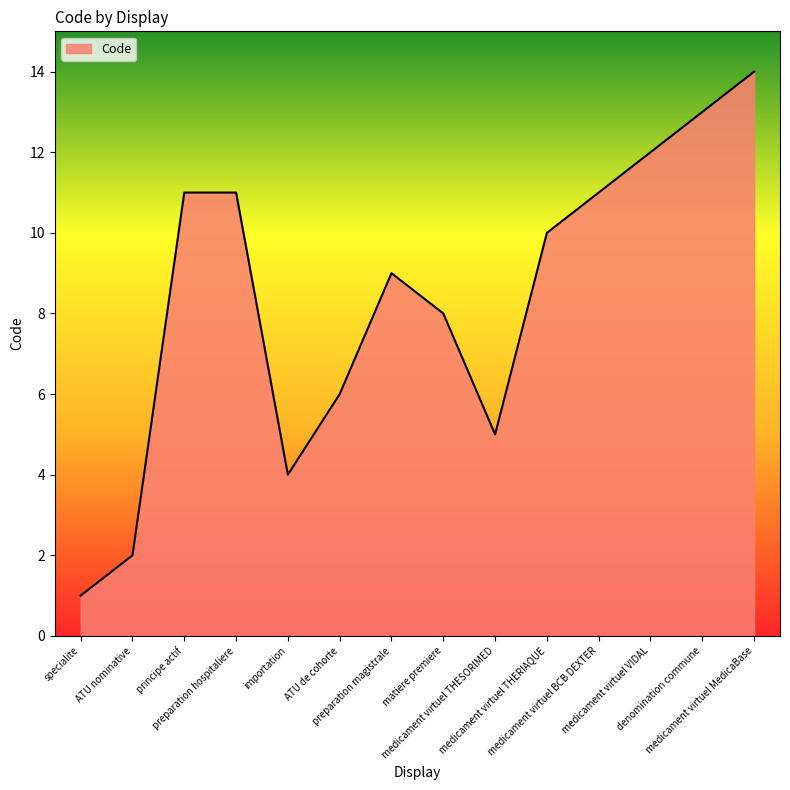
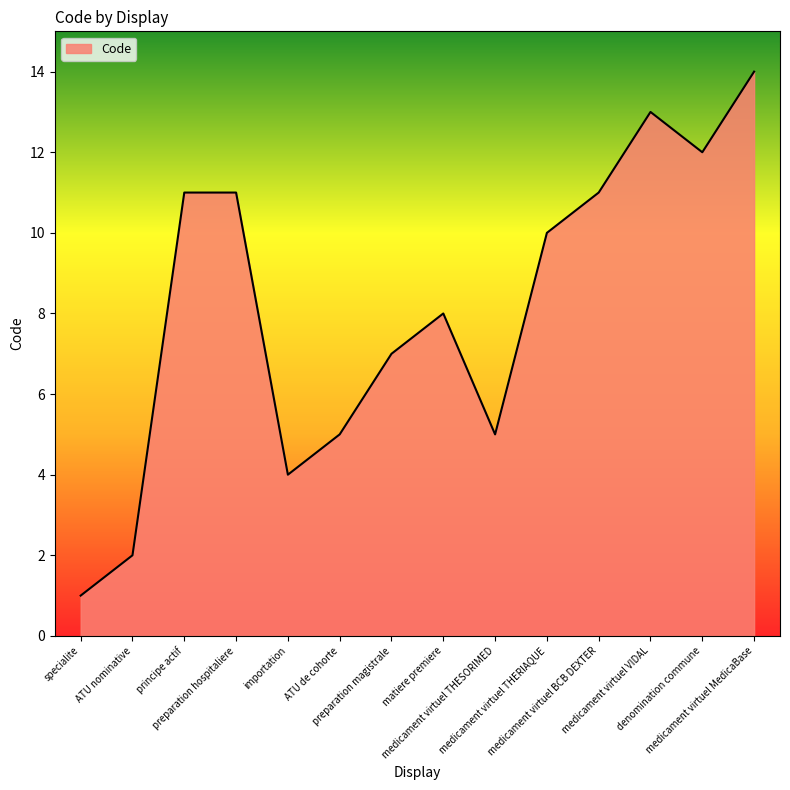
ATU de cohorte: 6 -> 5
preparation magistrale: 9 -> 7
medicament virtuel VIDAL: 12 -> 13
denomination commune: 13 -> 12
